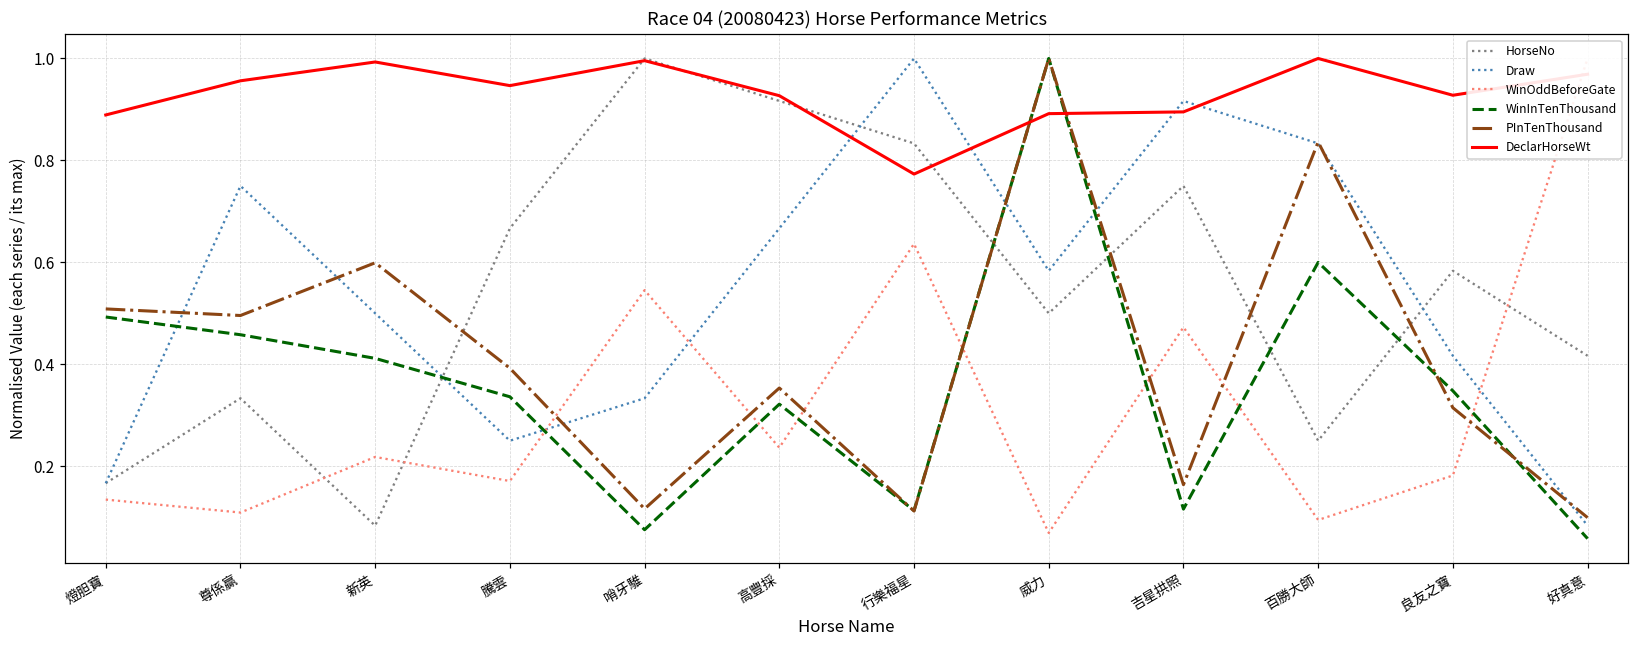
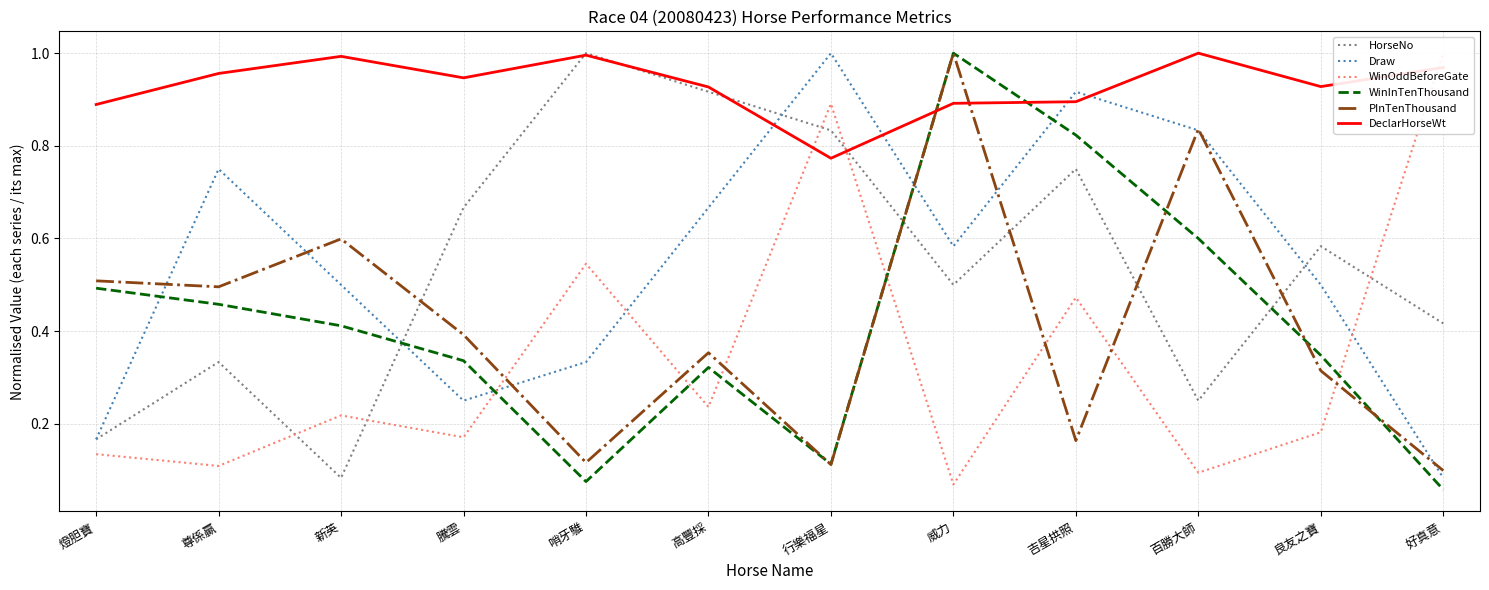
WinOddBeforeGate, 行樂福星: 0.64 -> 0.89
WinInTenThousand, 吉星拱照: 0.12 -> 0.82
Draw, 良友之寶: 0.42 -> 0.50
